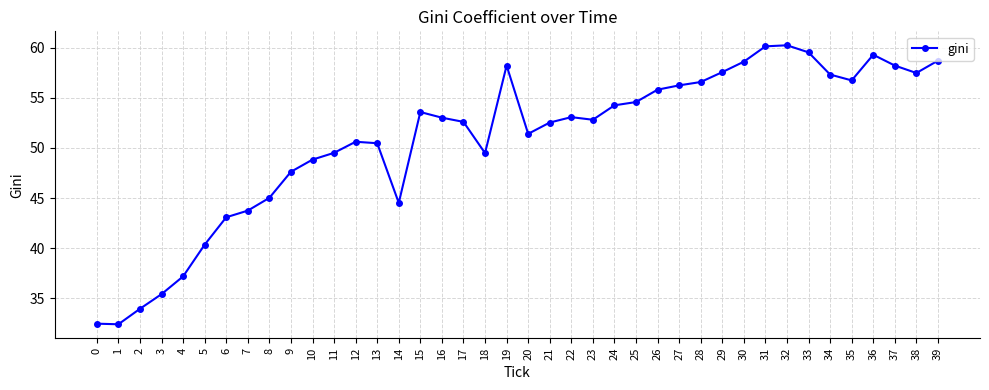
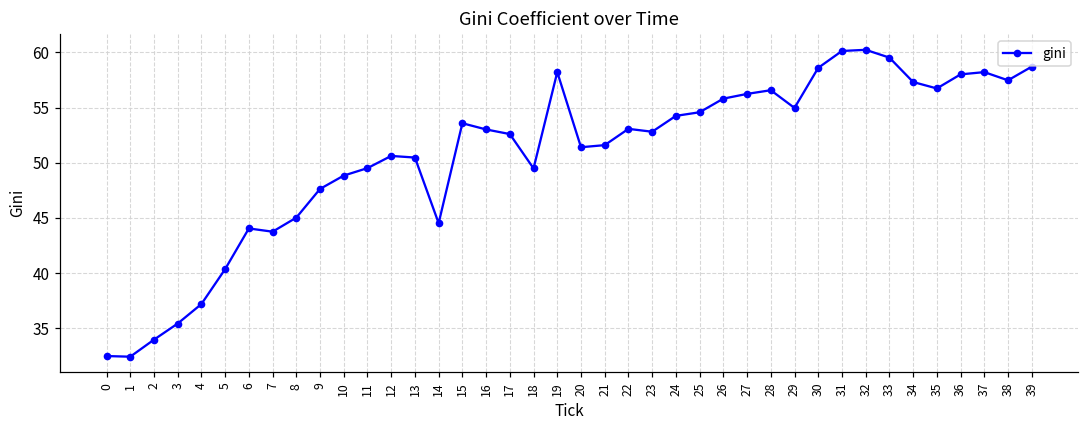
6: 43.1 -> 44.0
21: 52.5 -> 51.6
29: 57.6 -> 55.0
36: 59.3 -> 58.0
